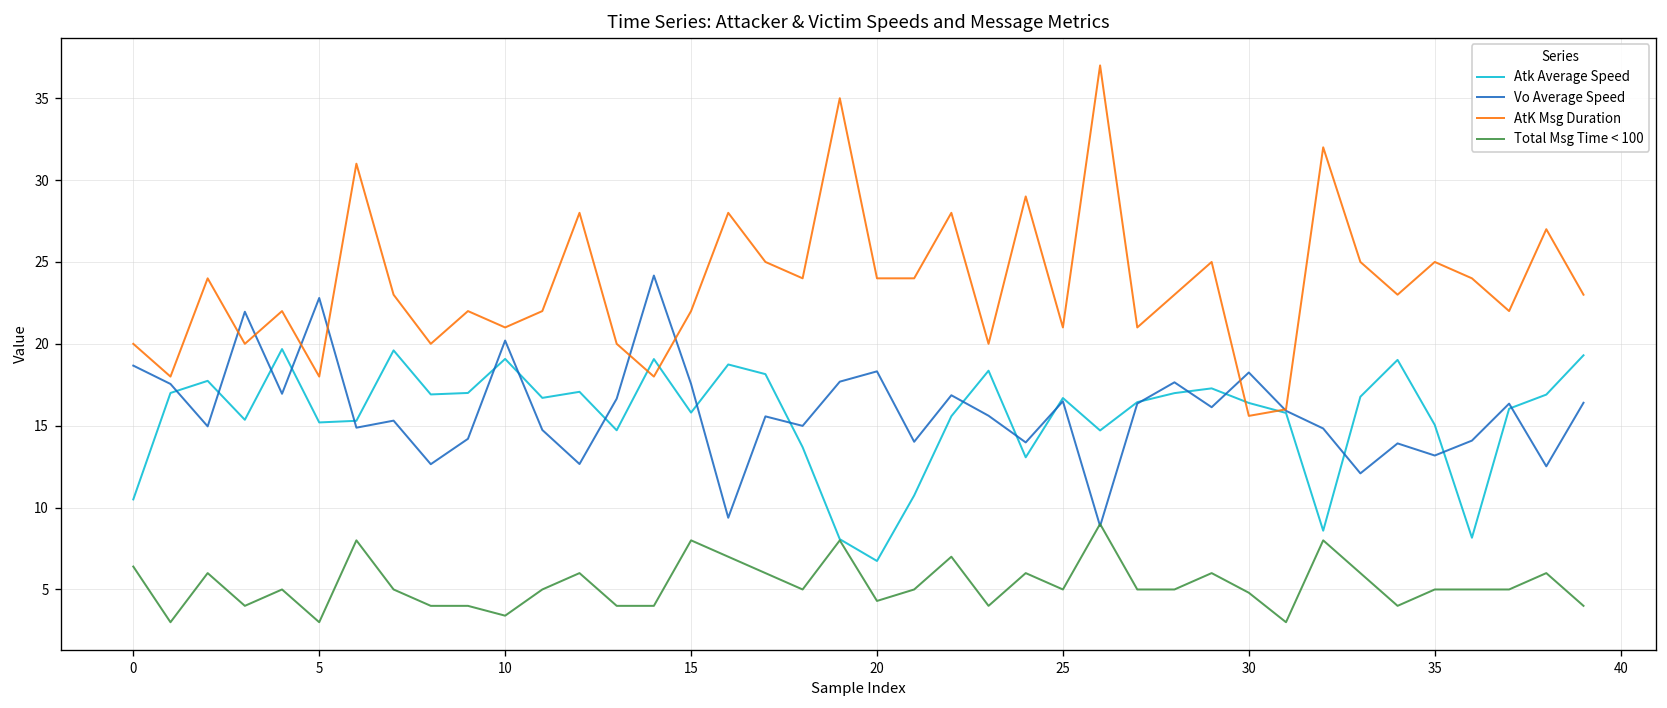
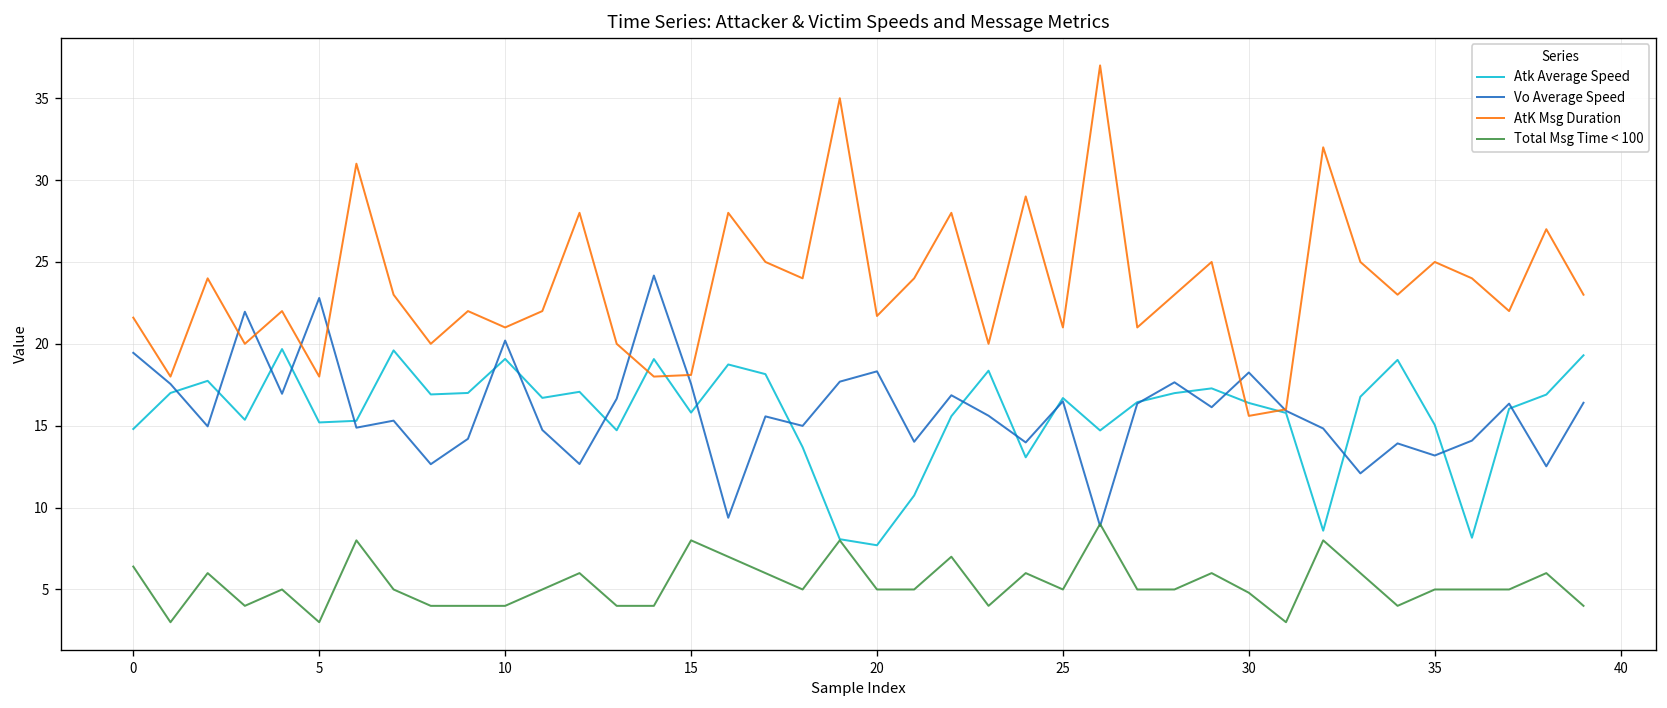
Atk Average Speed, 0: 10.5 -> 14.8
Vo Average Speed, 0: 18.7 -> 19.5
AtK Msg Duration, 0: 20.0 -> 21.6
Total Msg Time < 100, 10: 3.4 -> 4.0
AtK Msg Duration, 15: 22.0 -> 18.1
Atk Average Speed, 20: 6.7 -> 7.7
AtK Msg Duration, 20: 24.0 -> 21.7
Total Msg Time < 100, 20: 4.3 -> 5.0
